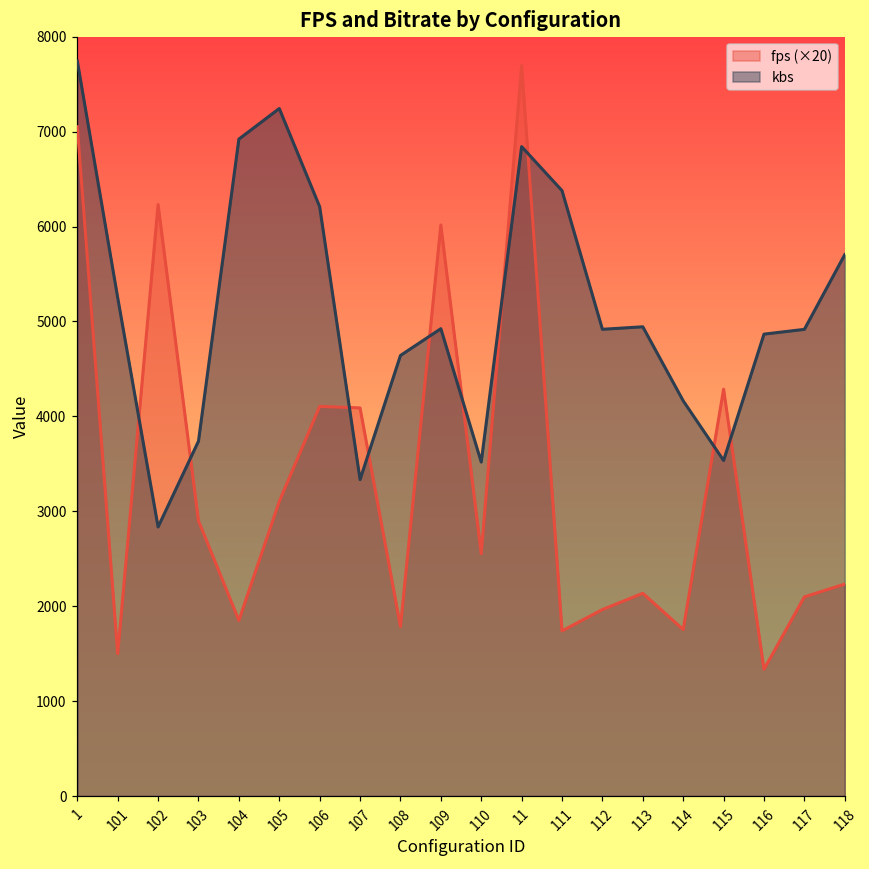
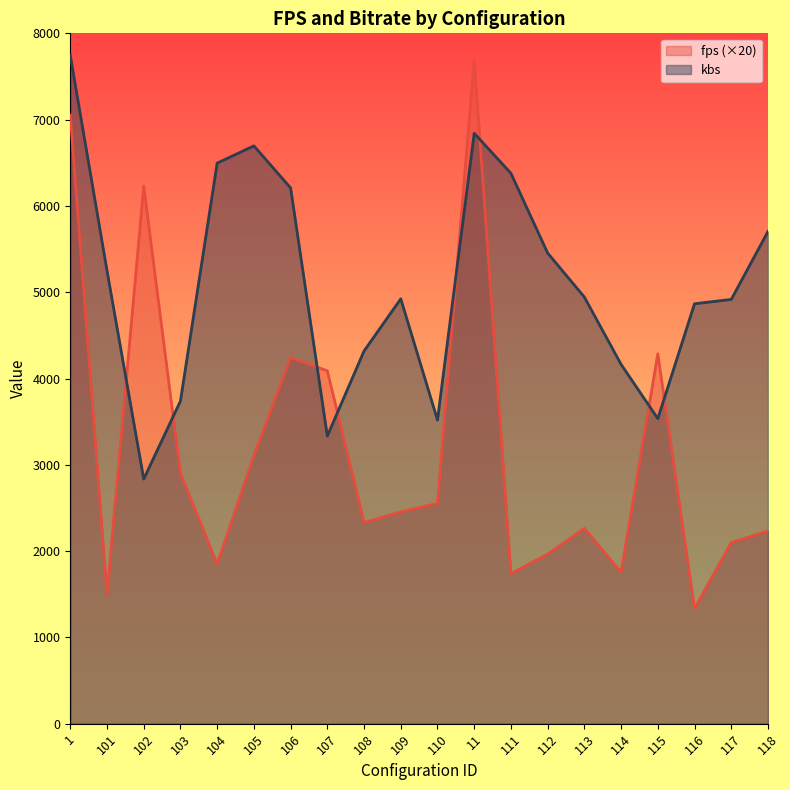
kbs, 104: 6900 -> 6500
kbs, 105: 7200 -> 6700
fps (×20), 106: 4100 -> 4200
fps (×20), 108: 1800 -> 2300
kbs, 108: 4600 -> 4300
fps (×20), 109: 6000 -> 2500
kbs, 112: 4900 -> 5500
fps (×20), 113: 2100 -> 2300
